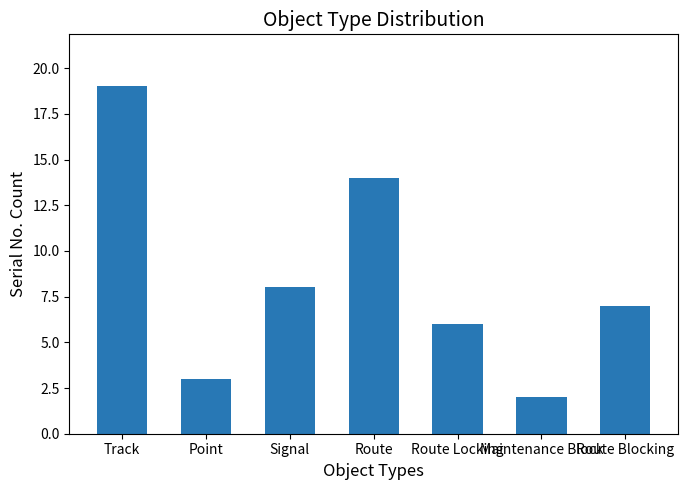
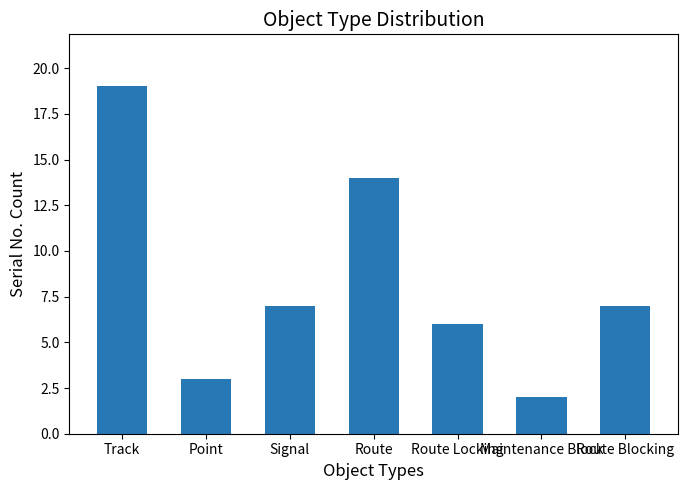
Signal: 8 -> 7
